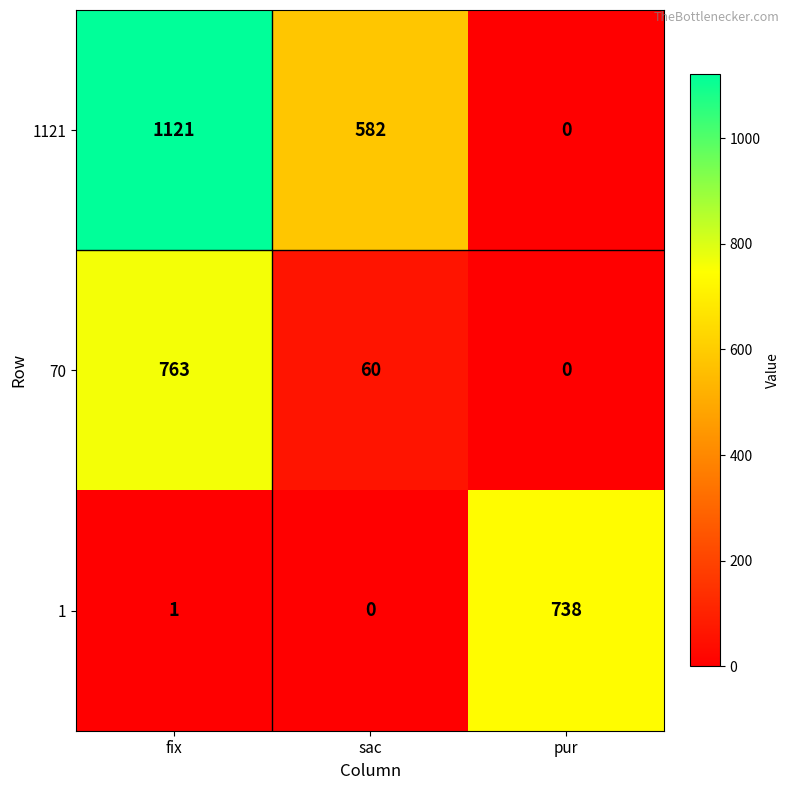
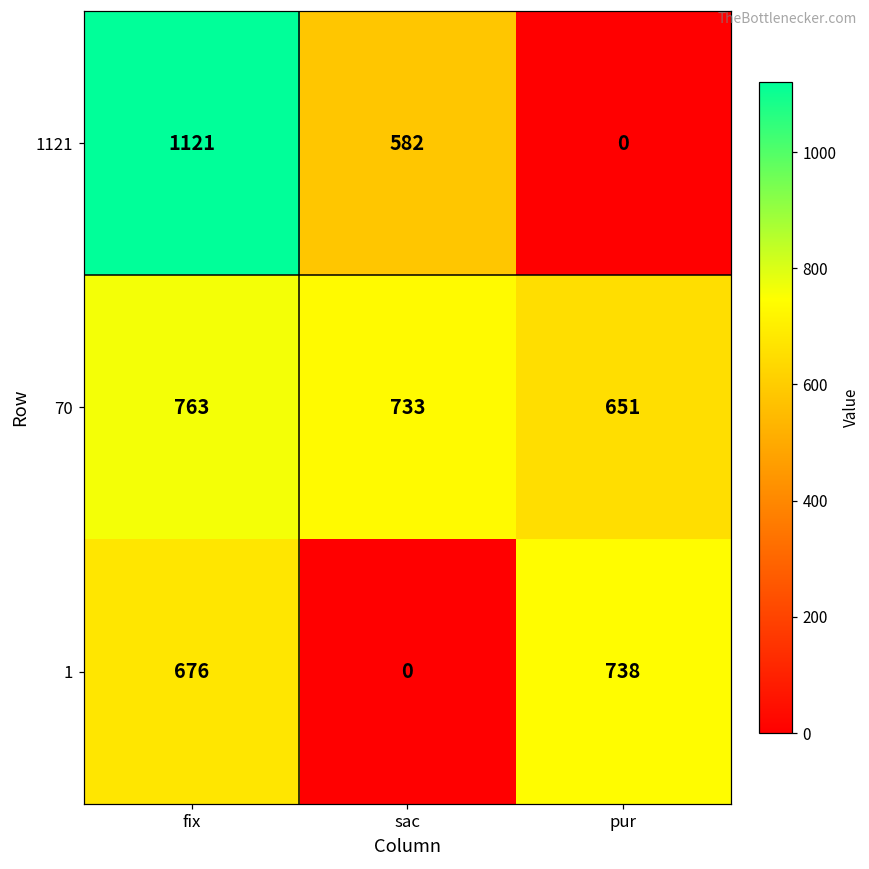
70, sac: 60 -> 733
70, pur: 0 -> 651
1, fix: 1 -> 676
